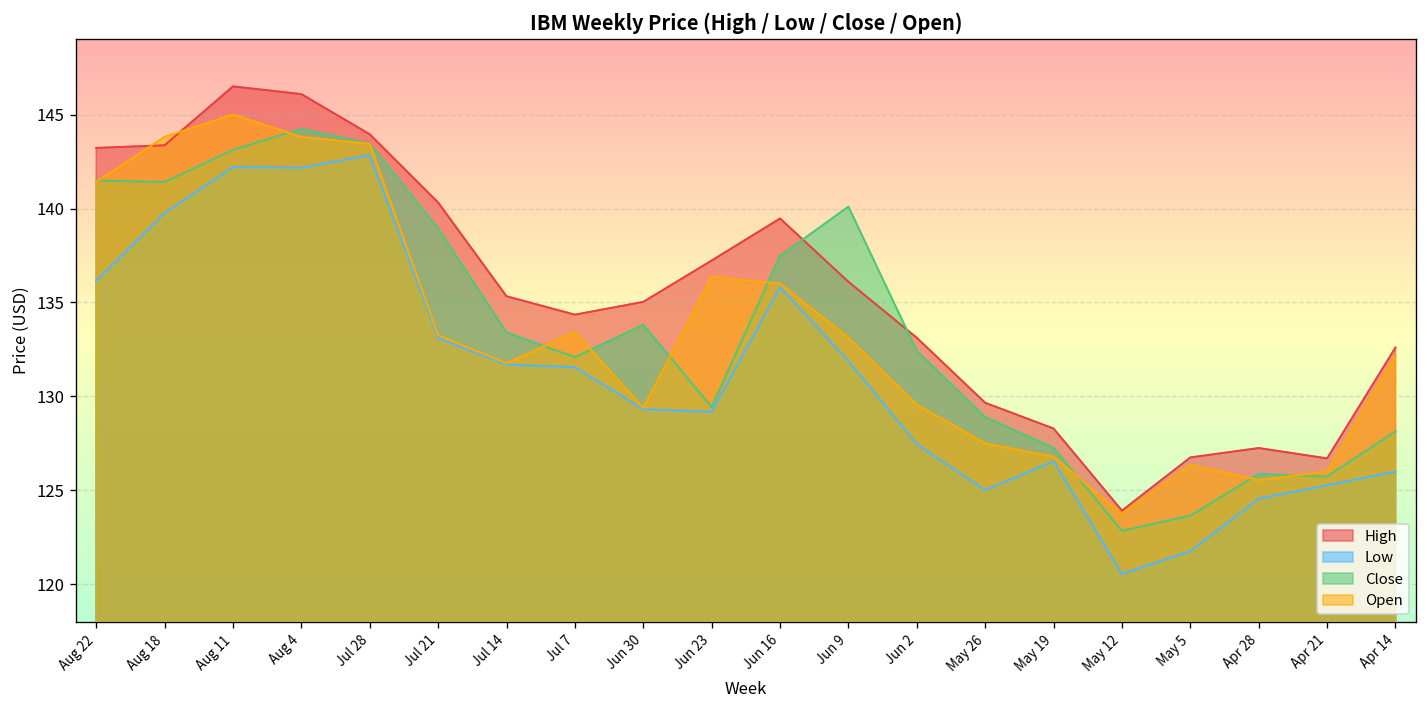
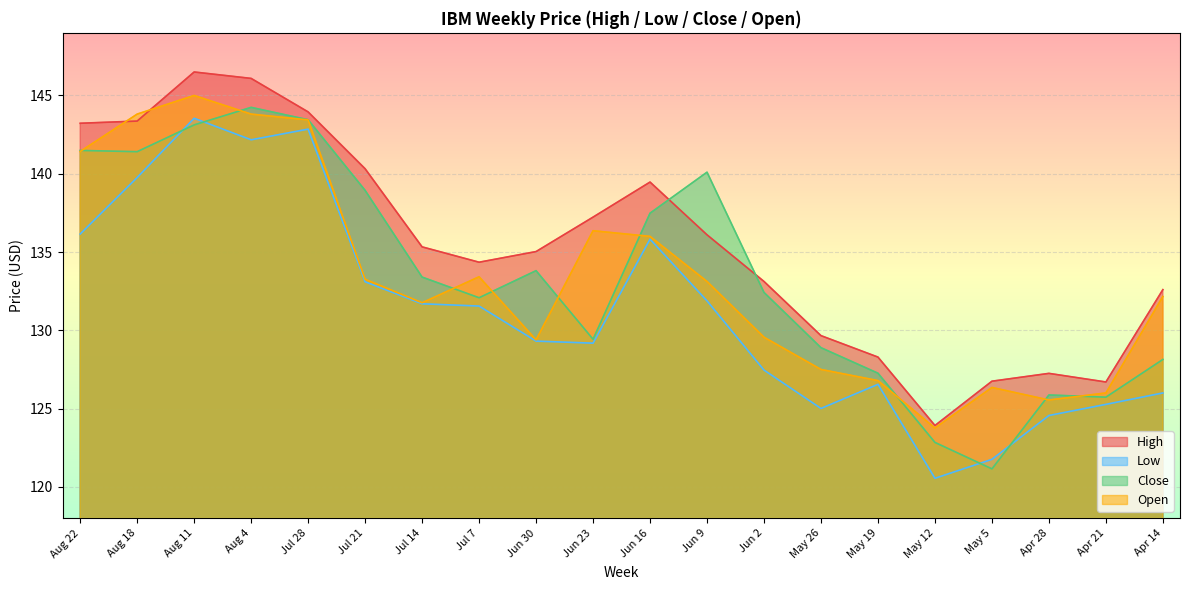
Low, Aug 11: 142.2 -> 143.5
Close, May 5: 123.7 -> 121.2
